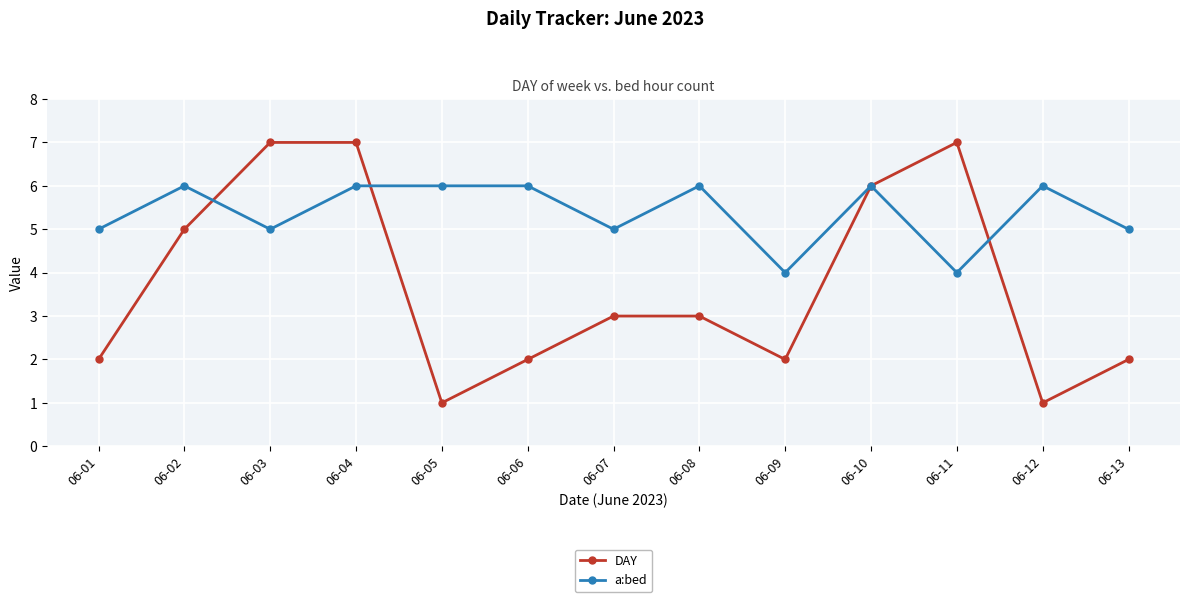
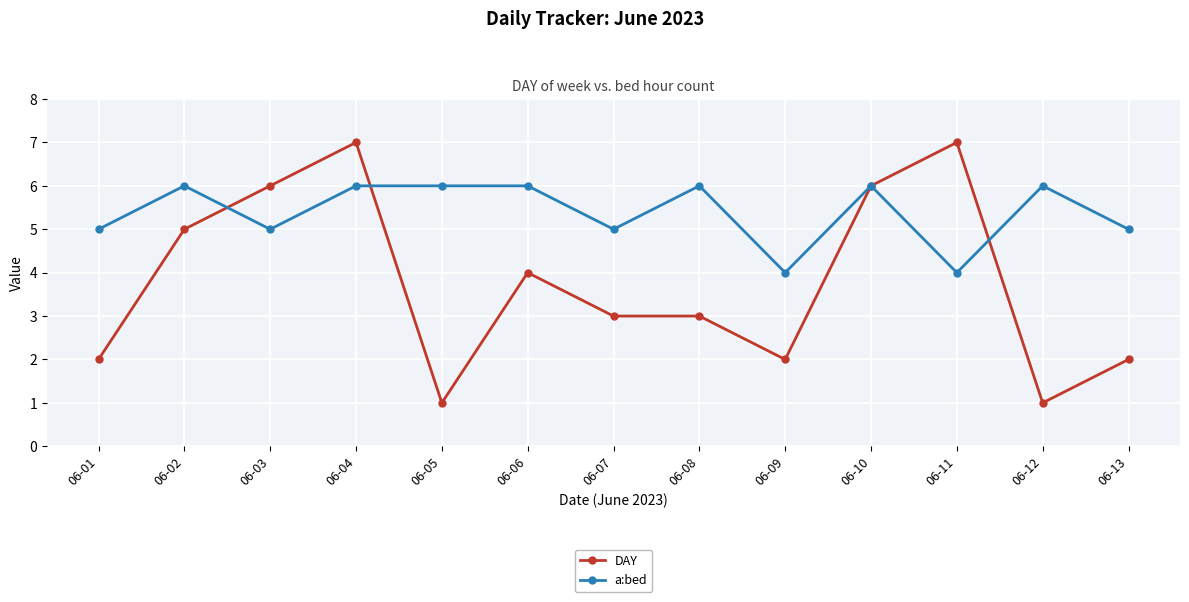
DAY, 06-03: 7 -> 6
DAY, 06-06: 2 -> 4
